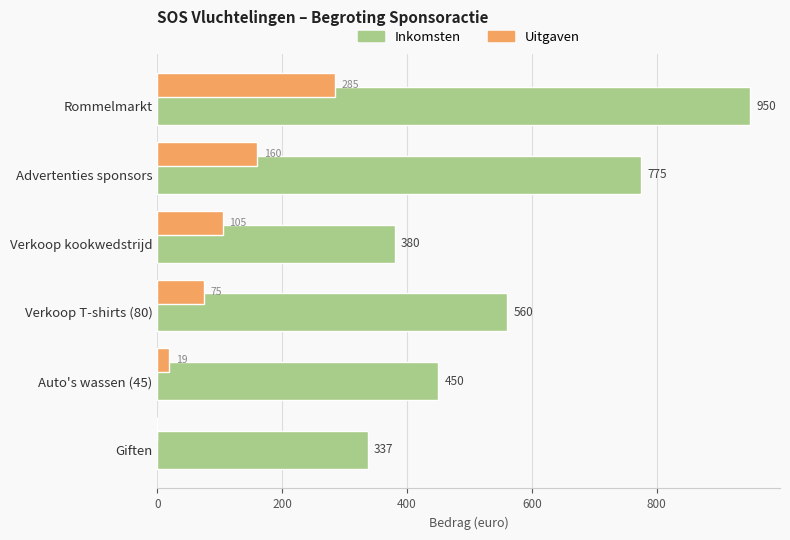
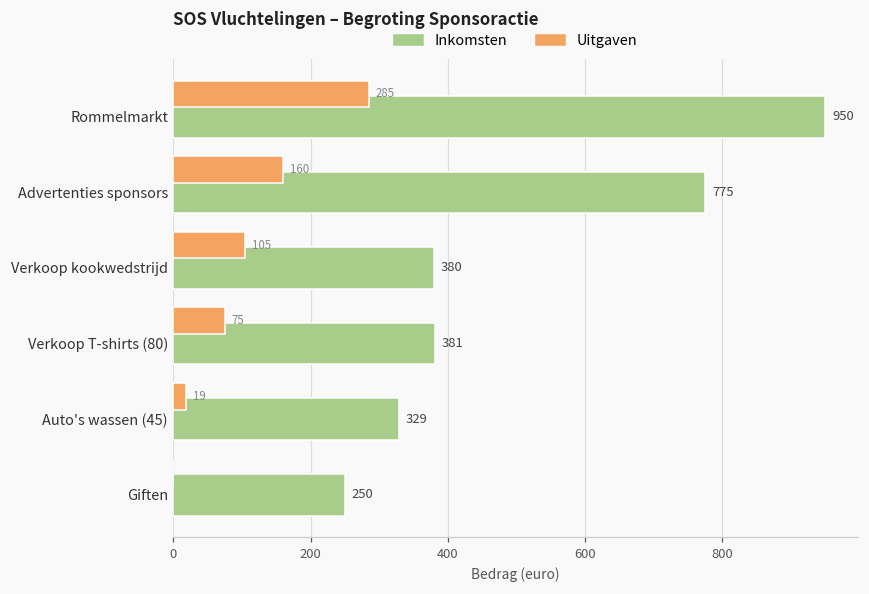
Inkomsten, Verkoop T-shirts (80): 560 -> 381
Inkomsten, Auto's wassen (45): 450 -> 329
Inkomsten, Giften: 337 -> 250
